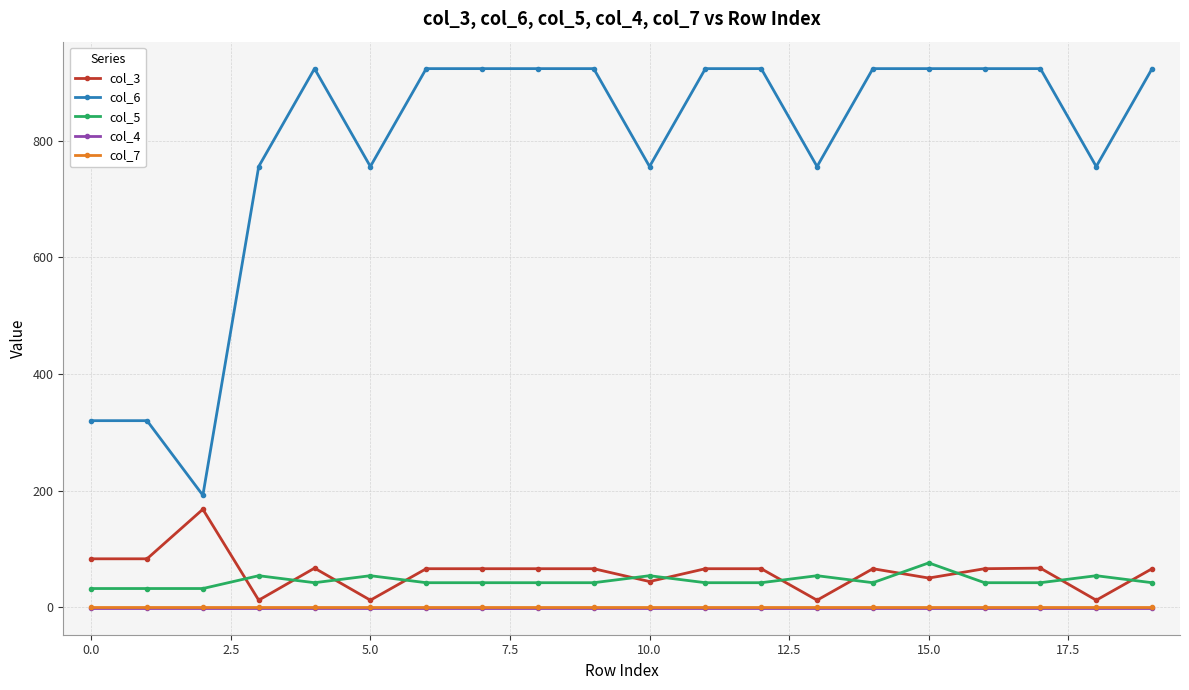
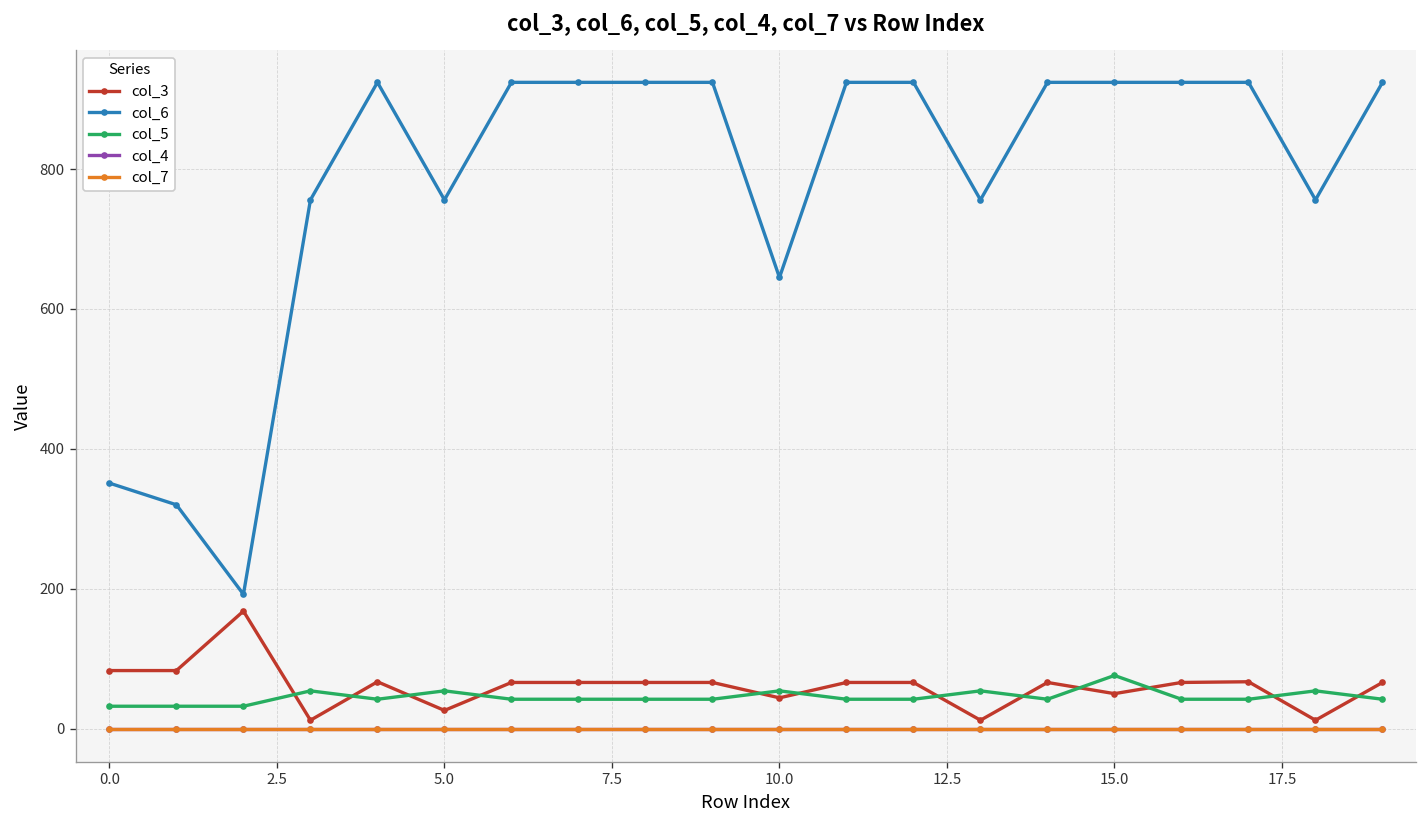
col_6, 0.0: 320 -> 350
col_3, 5.0: 10 -> 30
col_6, 10.0: 760 -> 650
